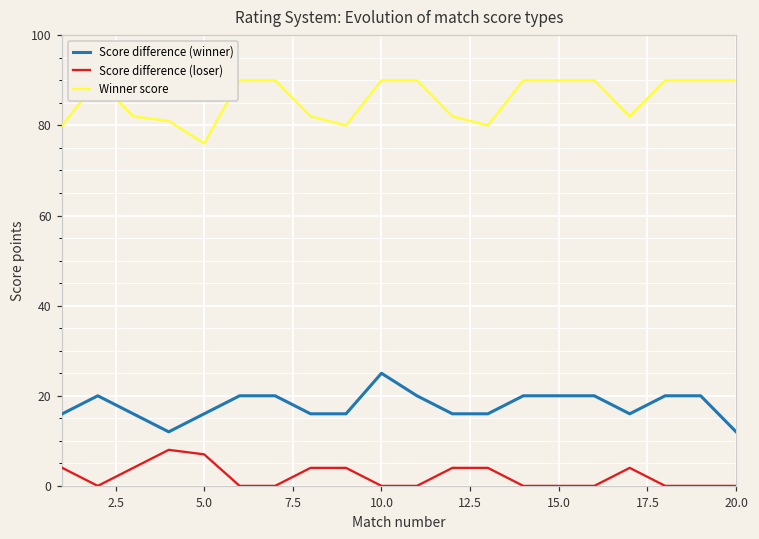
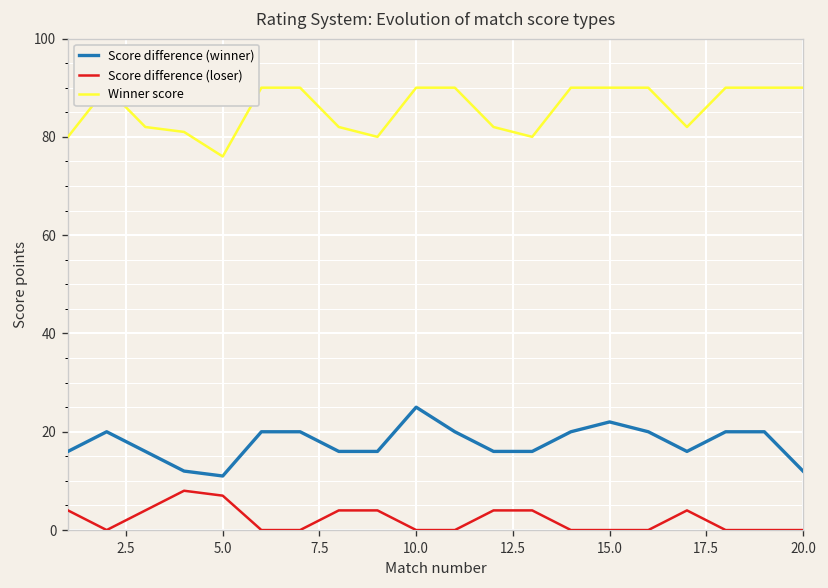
Score difference (winner), 5.0: 16 -> 11
Score difference (winner), 15.0: 20 -> 22
